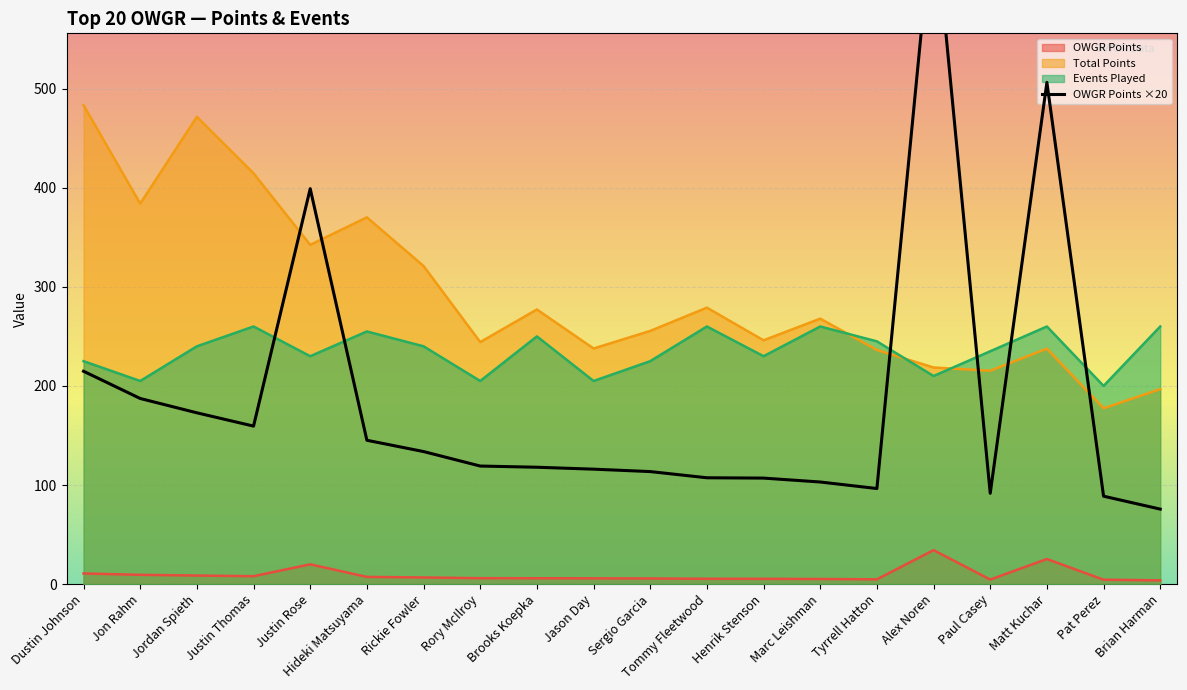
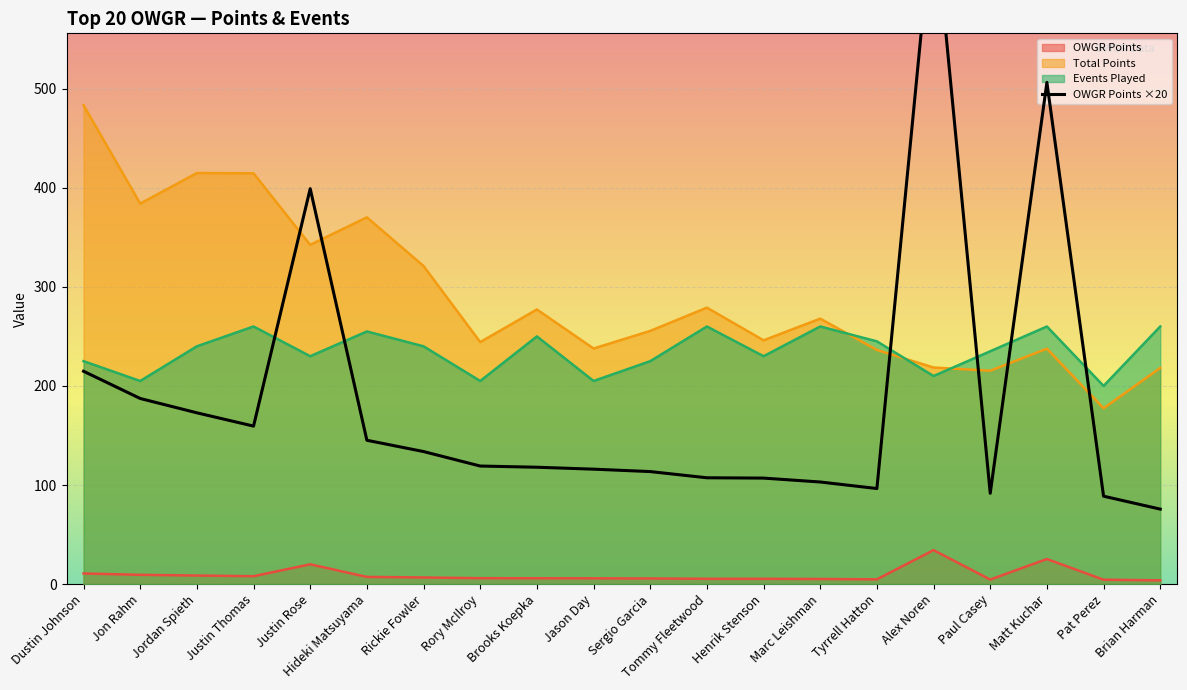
Total Points, Jordan Spieth: 470 -> 410
Total Points, Brian Harman: 200 -> 220
